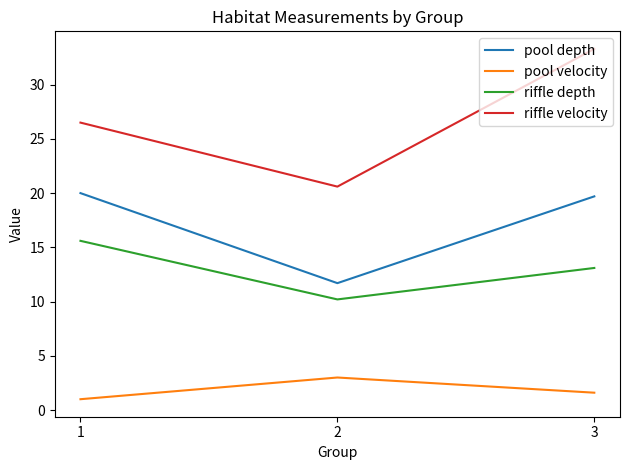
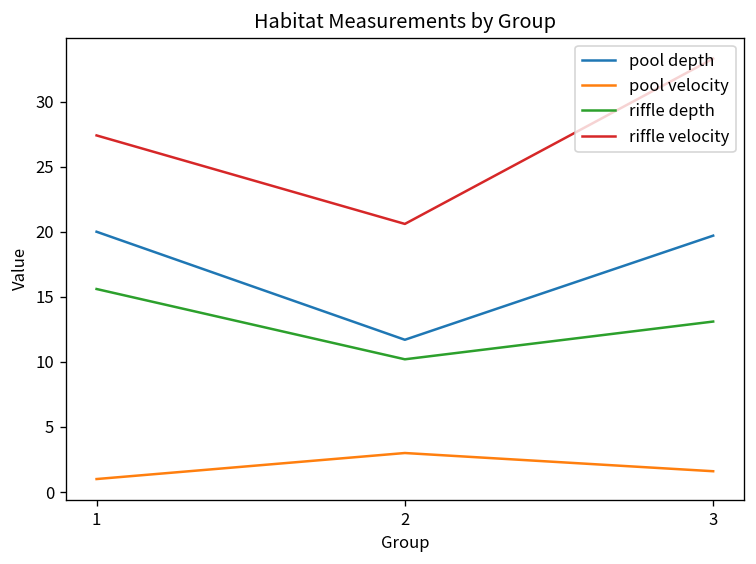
riffle velocity, 1: 26.5 -> 27.4
